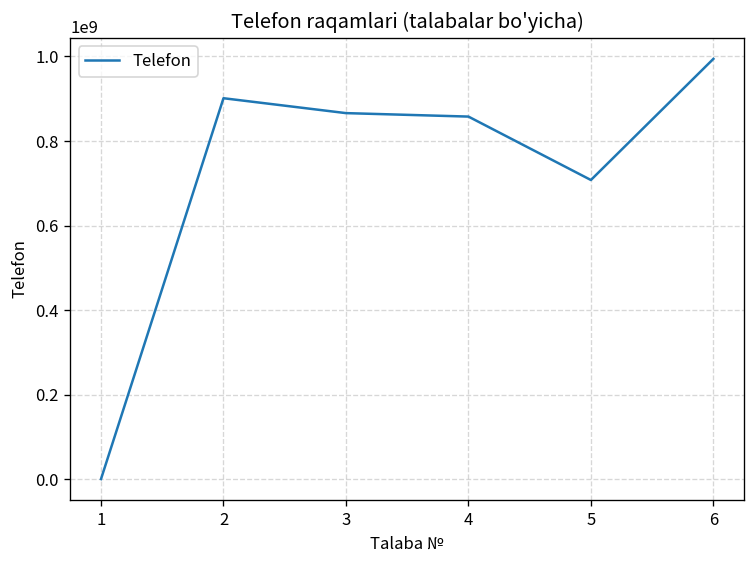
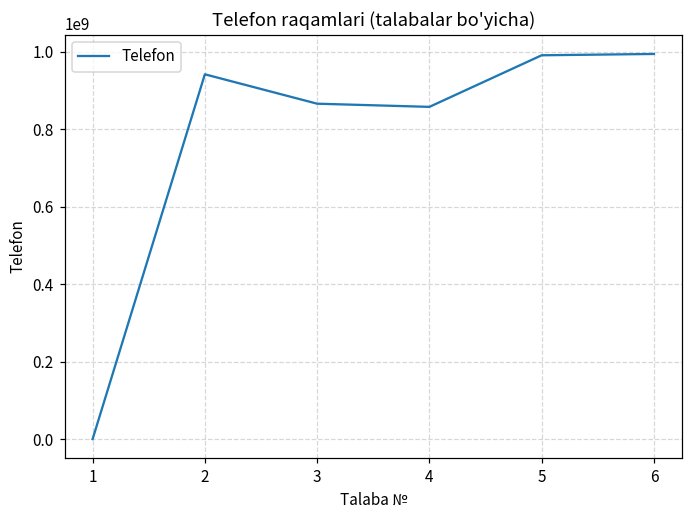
2: 900000000 -> 940000000
5: 710000000 -> 990000000
